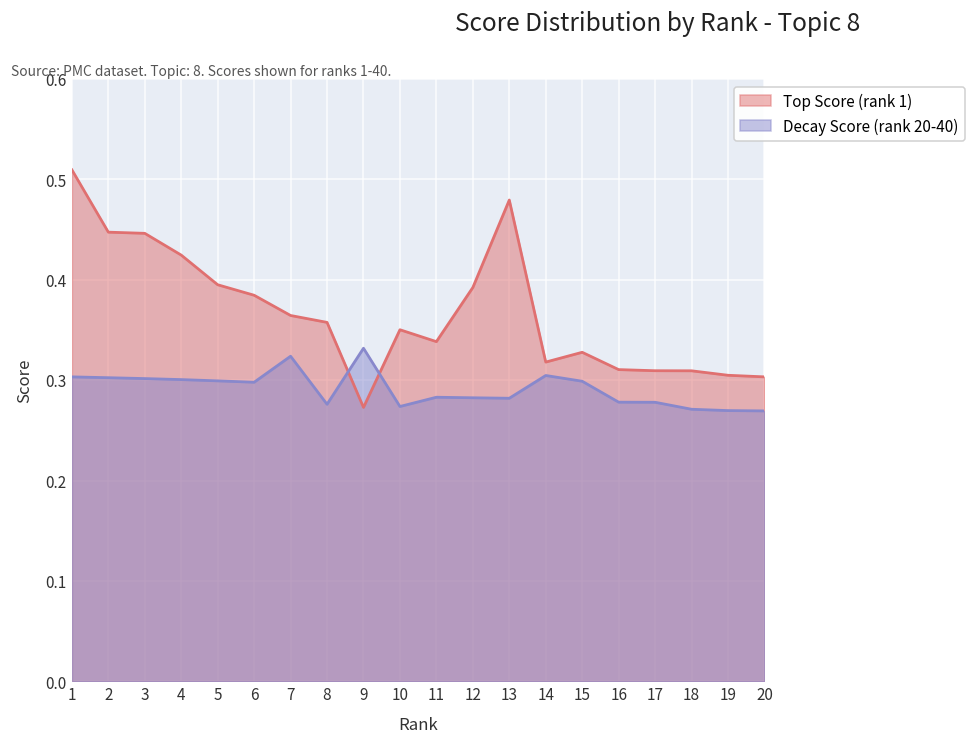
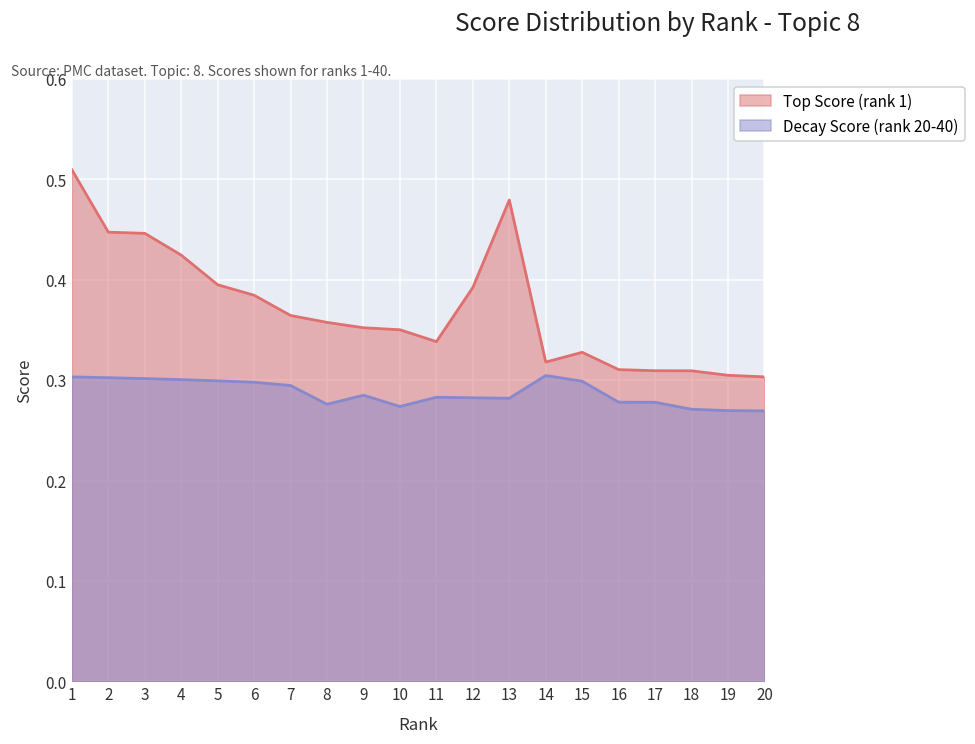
Decay Score (rank 20-40), 7: 0.32 -> 0.29
Top Score (rank 1), 9: 0.27 -> 0.35
Decay Score (rank 20-40), 9: 0.33 -> 0.29
